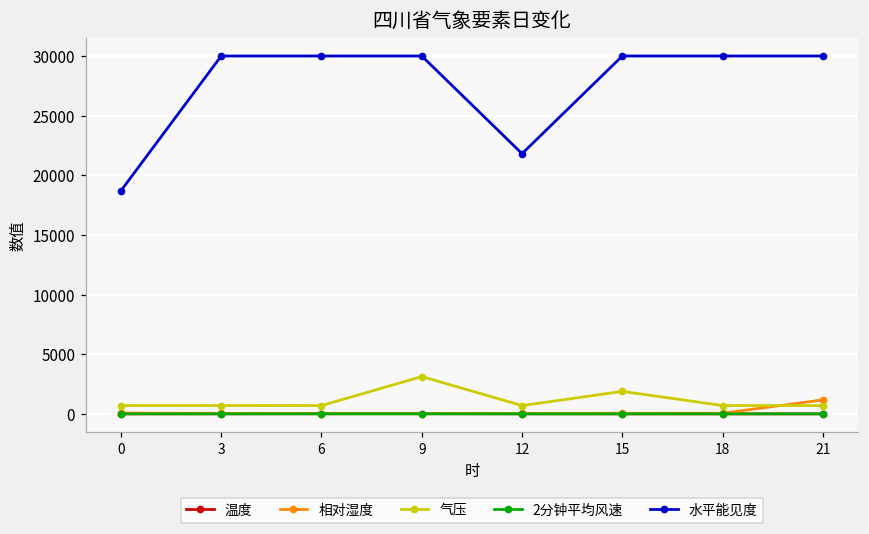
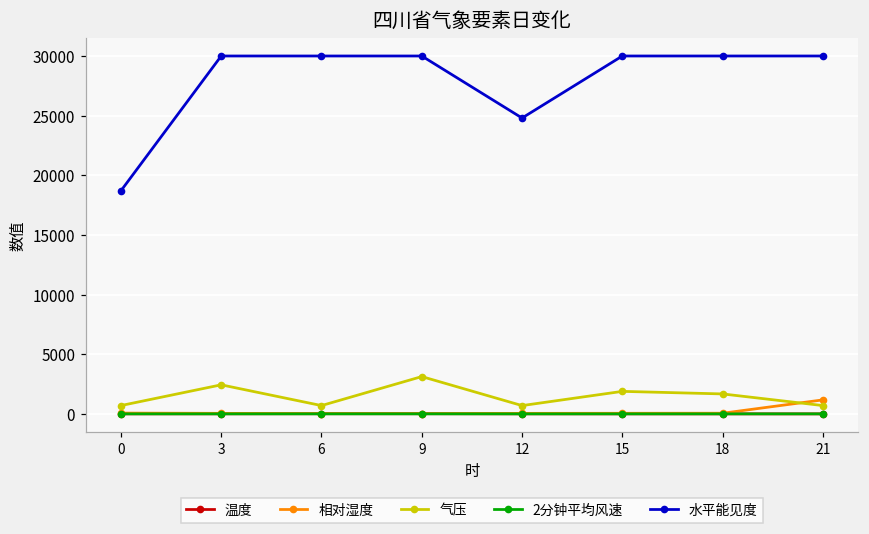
气压, 3: 700 -> 2400
水平能见度, 12: 21800 -> 24800
气压, 18: 700 -> 1700
